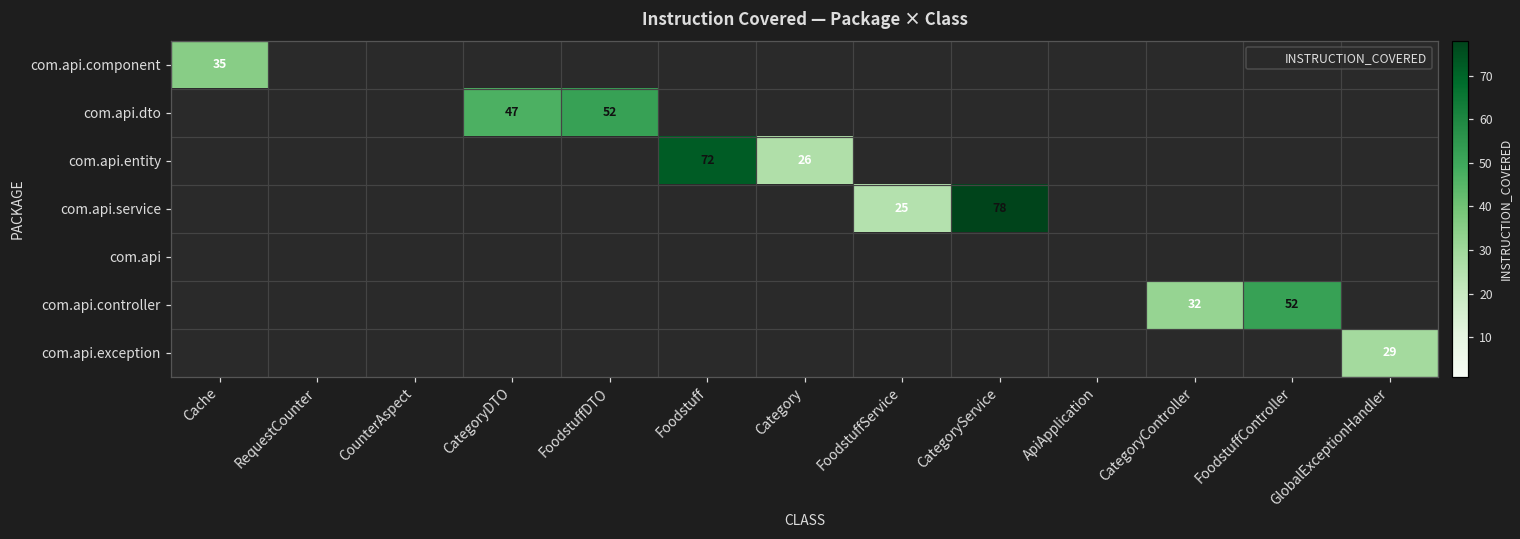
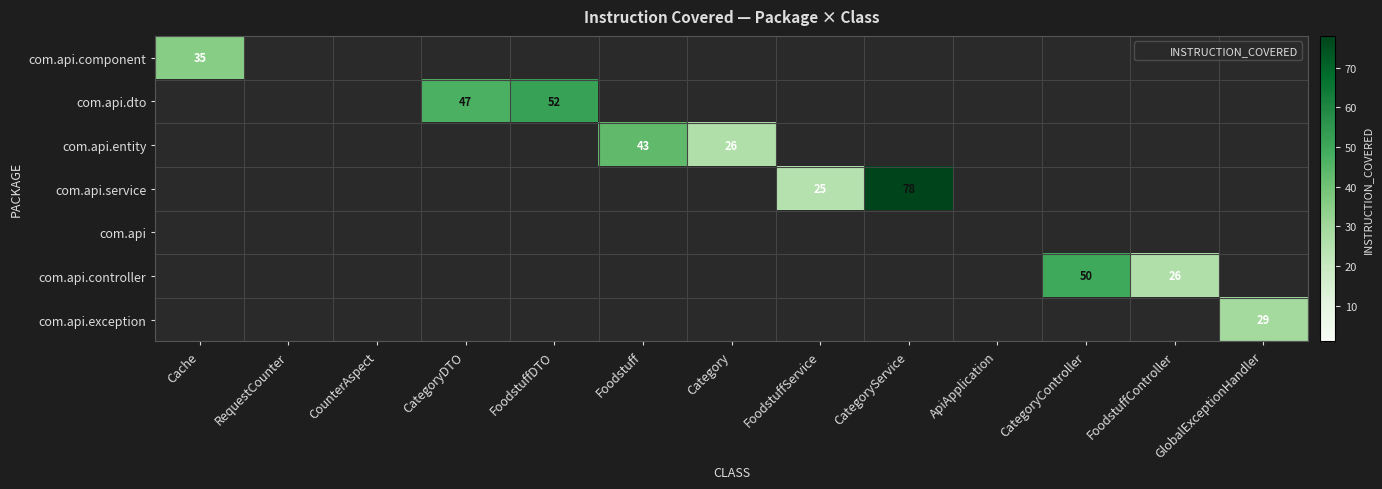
com.api.entity, Foodstuff: 72 -> 43
com.api.controller, CategoryController: 32 -> 50
com.api.controller, FoodstuffController: 52 -> 26
